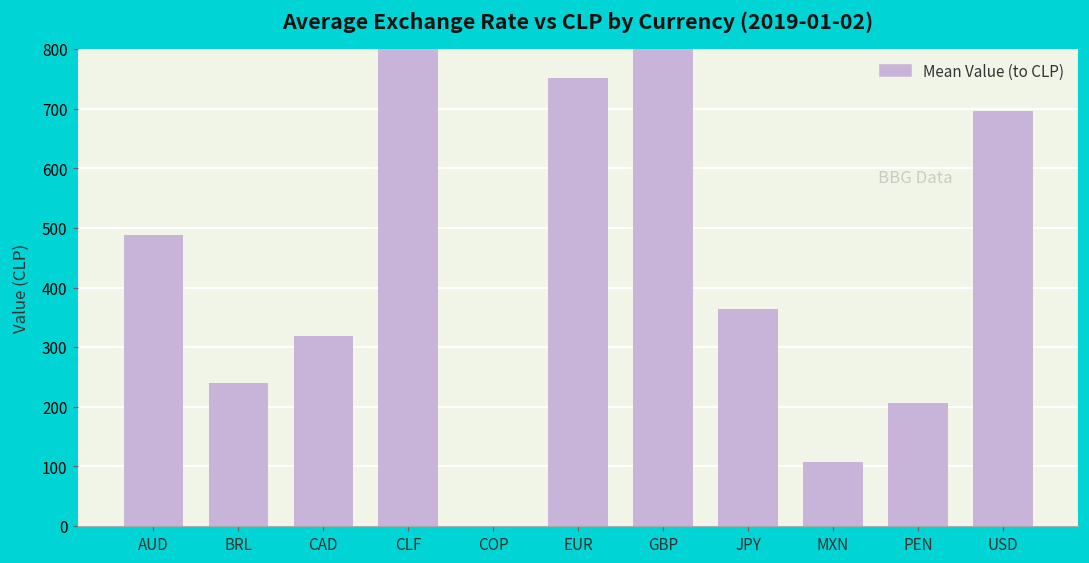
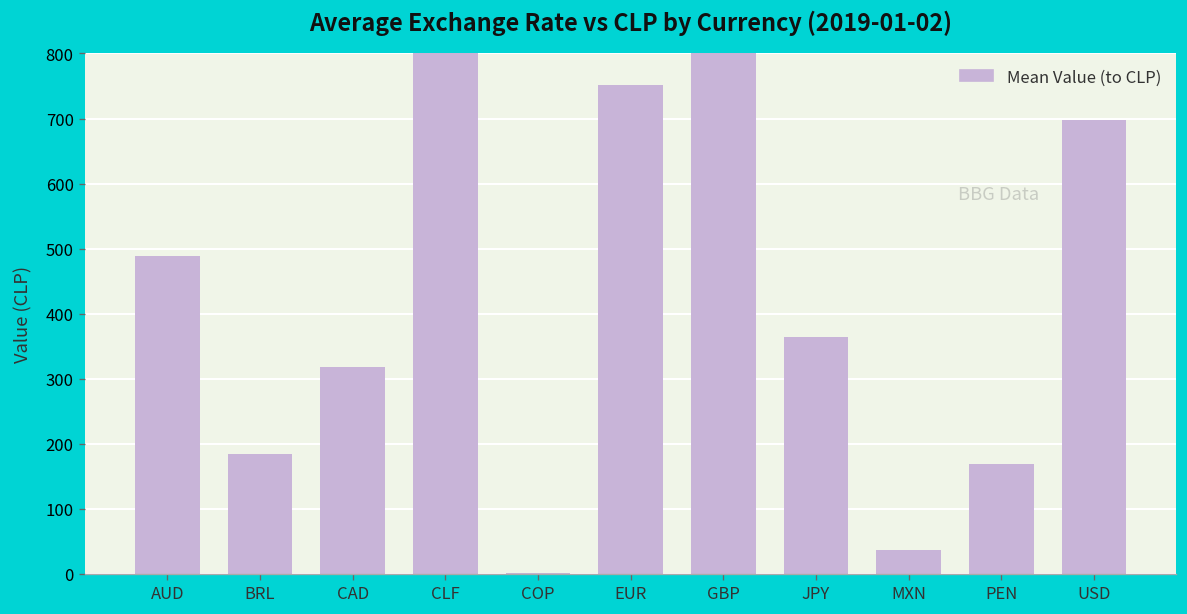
BRL: 240 -> 180
MXN: 110 -> 40
PEN: 210 -> 170
